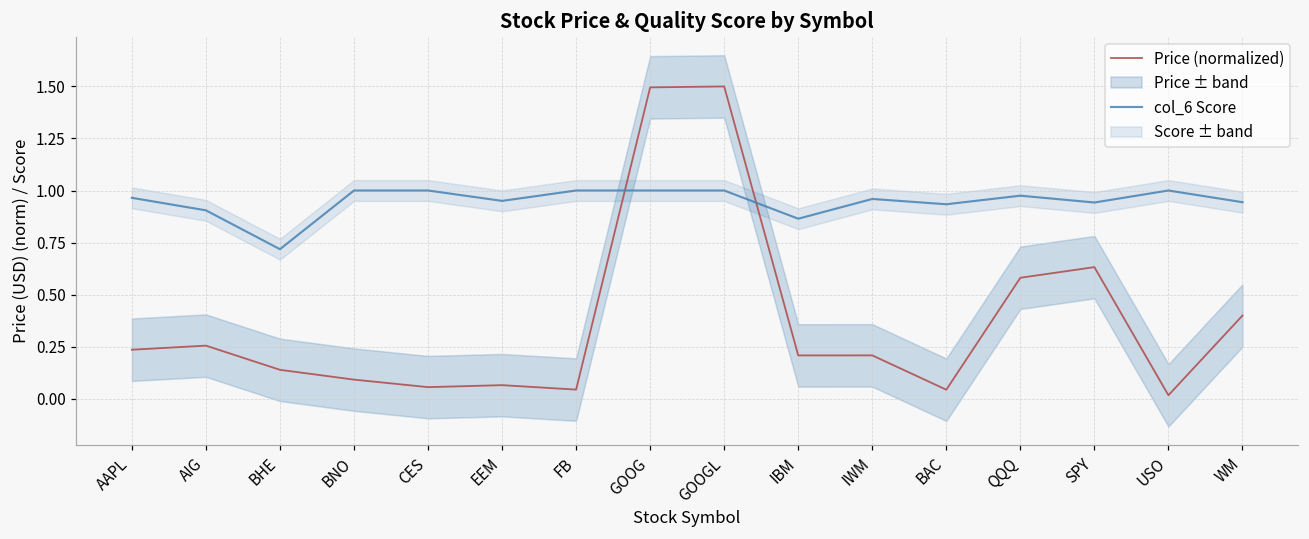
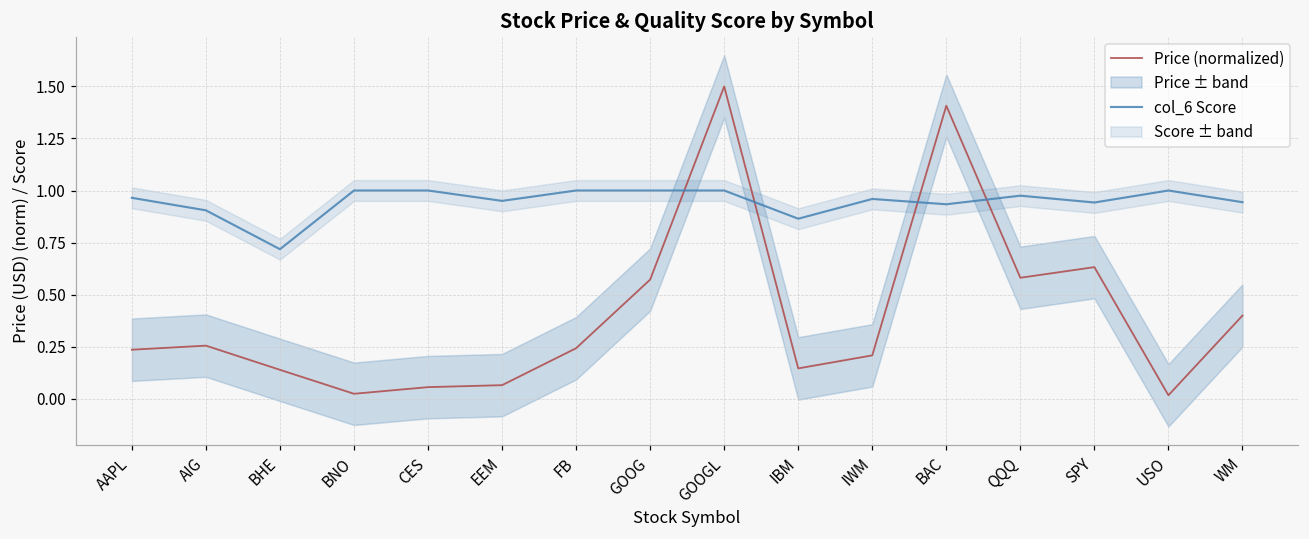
Price (normalized), BNO: 0.09 -> 0.02
Price (normalized), FB: 0.04 -> 0.24
Price (normalized), GOOG: 1.50 -> 0.57
Price (normalized), IBM: 0.21 -> 0.15
Price (normalized), BAC: 0.04 -> 1.41
